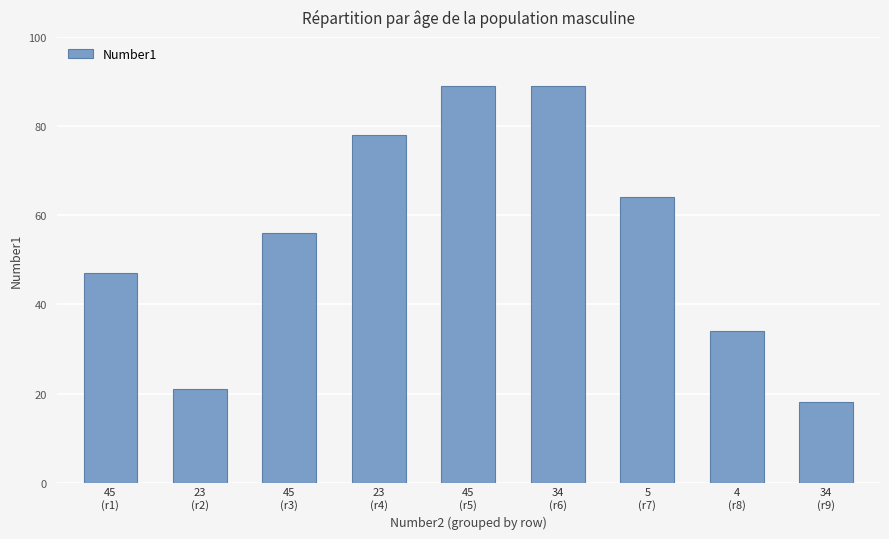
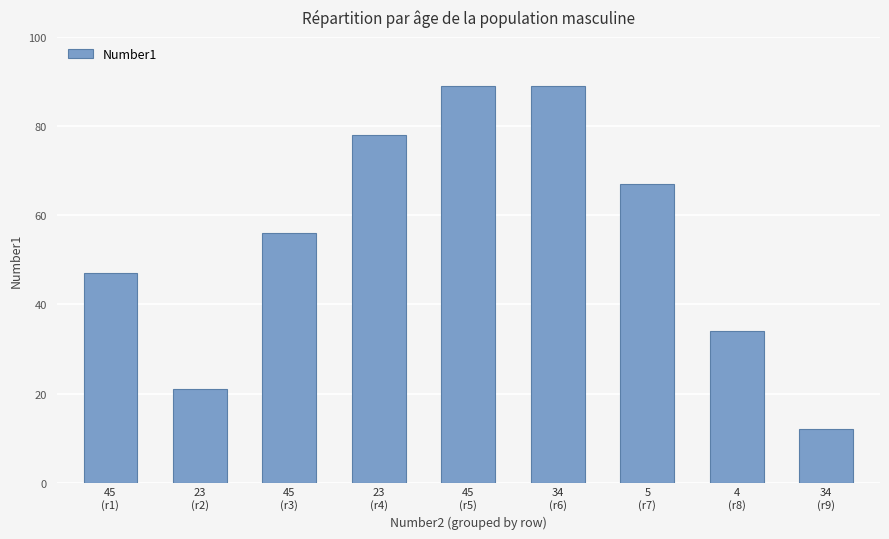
5 (r7): 64 -> 67
34 (r9): 18 -> 12
